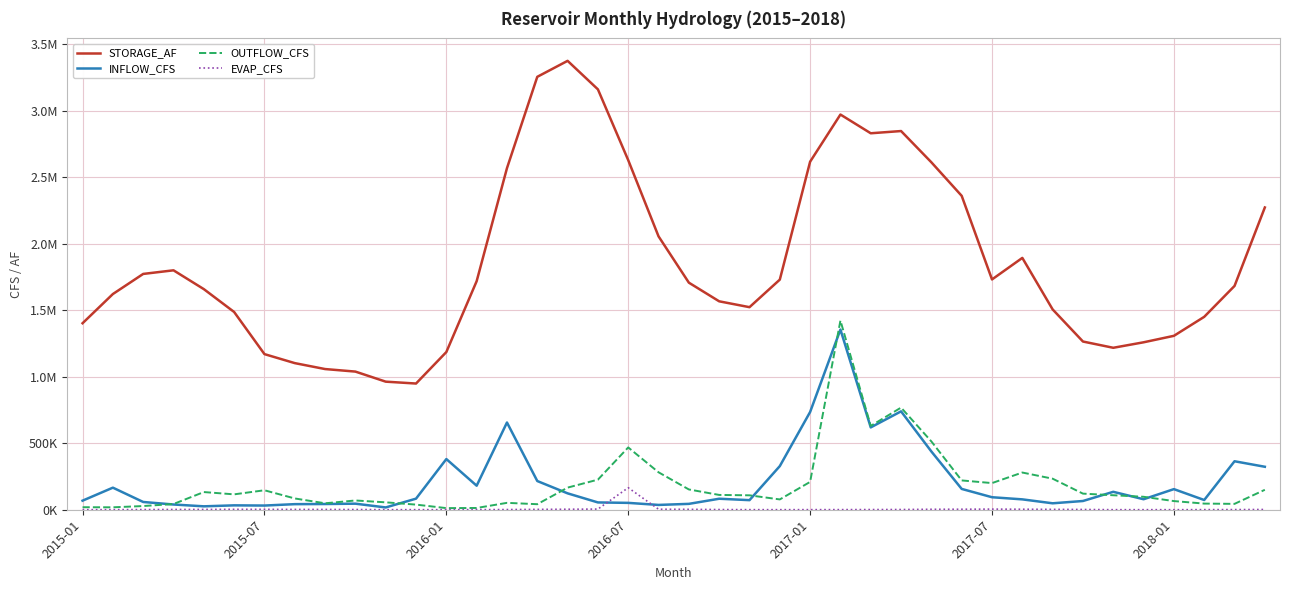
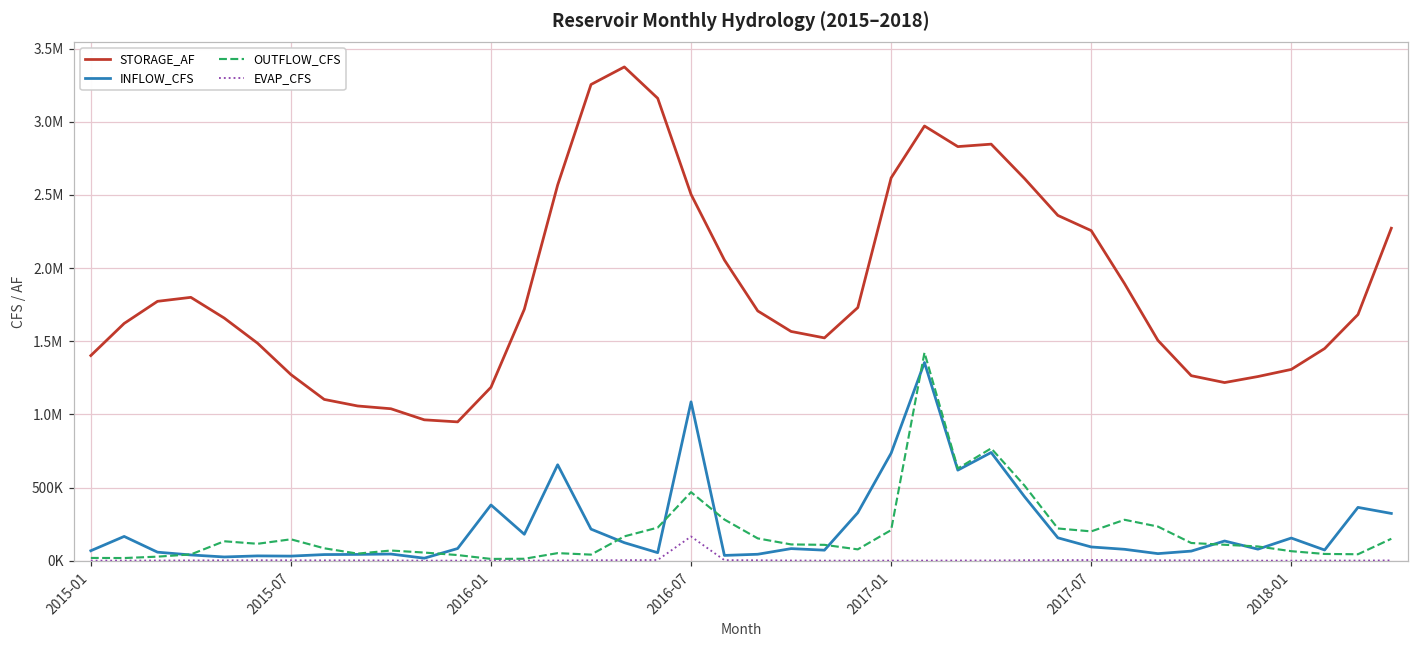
STORAGE_AF, 2015-07: 1170000 -> 1270000
STORAGE_AF, 2016-07: 2630000 -> 2500000
INFLOW_CFS, 2016-07: 50000 -> 1090000
STORAGE_AF, 2017-07: 1730000 -> 2260000
